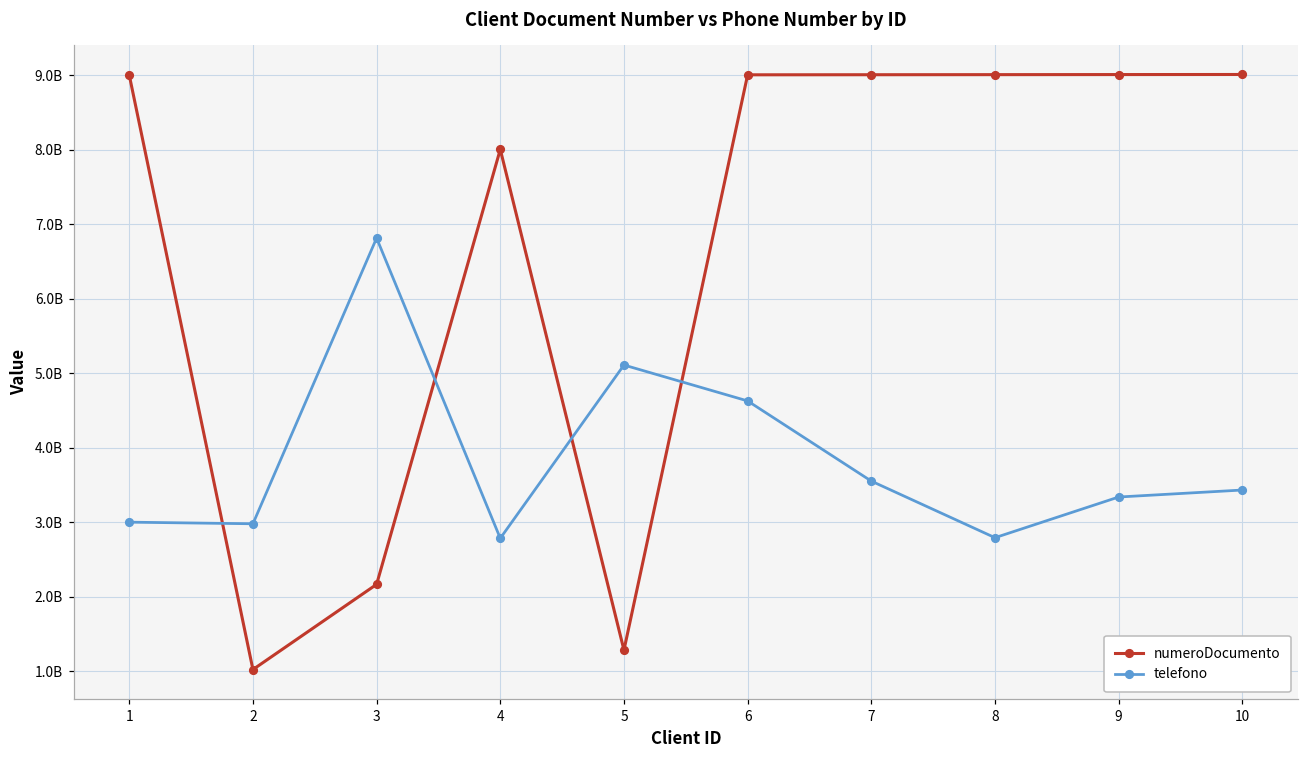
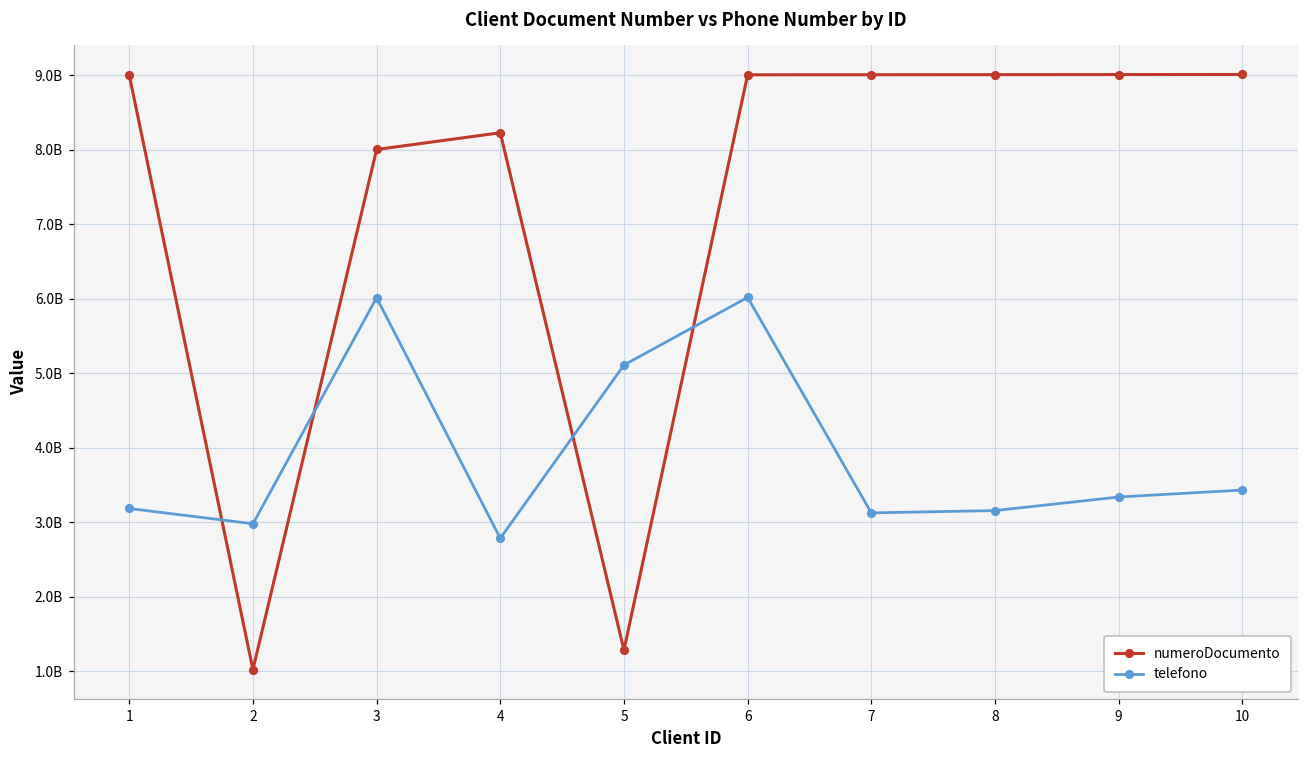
telefono, 1: 3000000000 -> 3200000000
numeroDocumento, 3: 2200000000 -> 8000000000
telefono, 3: 6800000000 -> 6000000000
numeroDocumento, 4: 8000000000 -> 8200000000
telefono, 6: 4600000000 -> 6000000000
telefono, 7: 3600000000 -> 3100000000
telefono, 8: 2800000000 -> 3200000000
